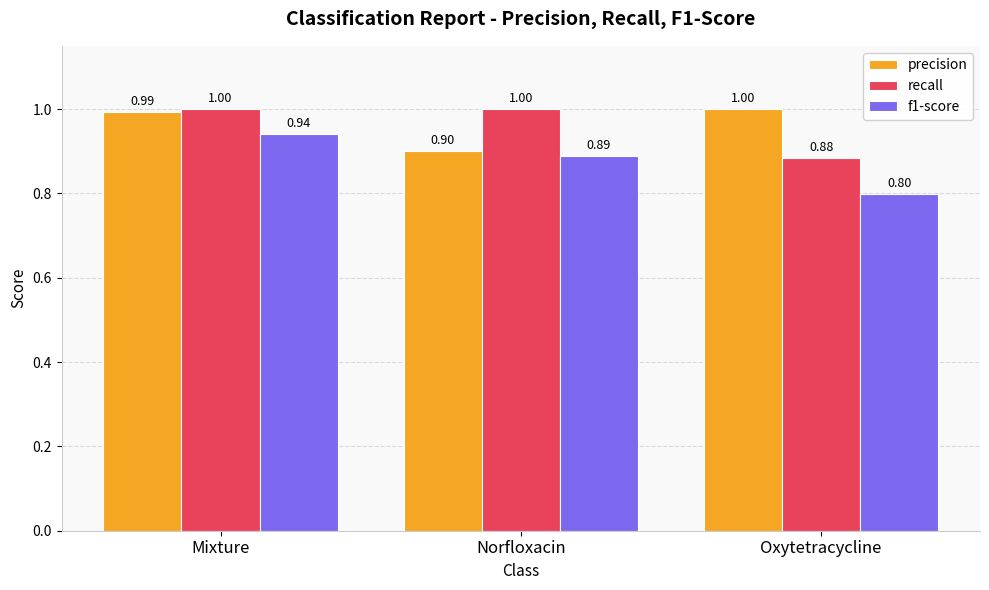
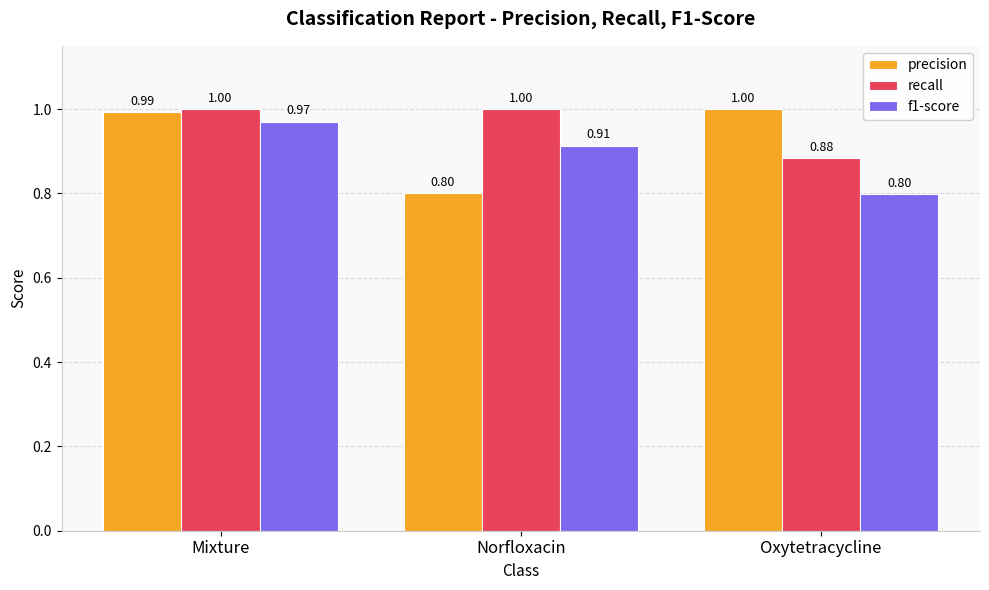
f1-score, Mixture: 0.94 -> 0.97
precision, Norfloxacin: 0.90 -> 0.80
f1-score, Norfloxacin: 0.89 -> 0.91
